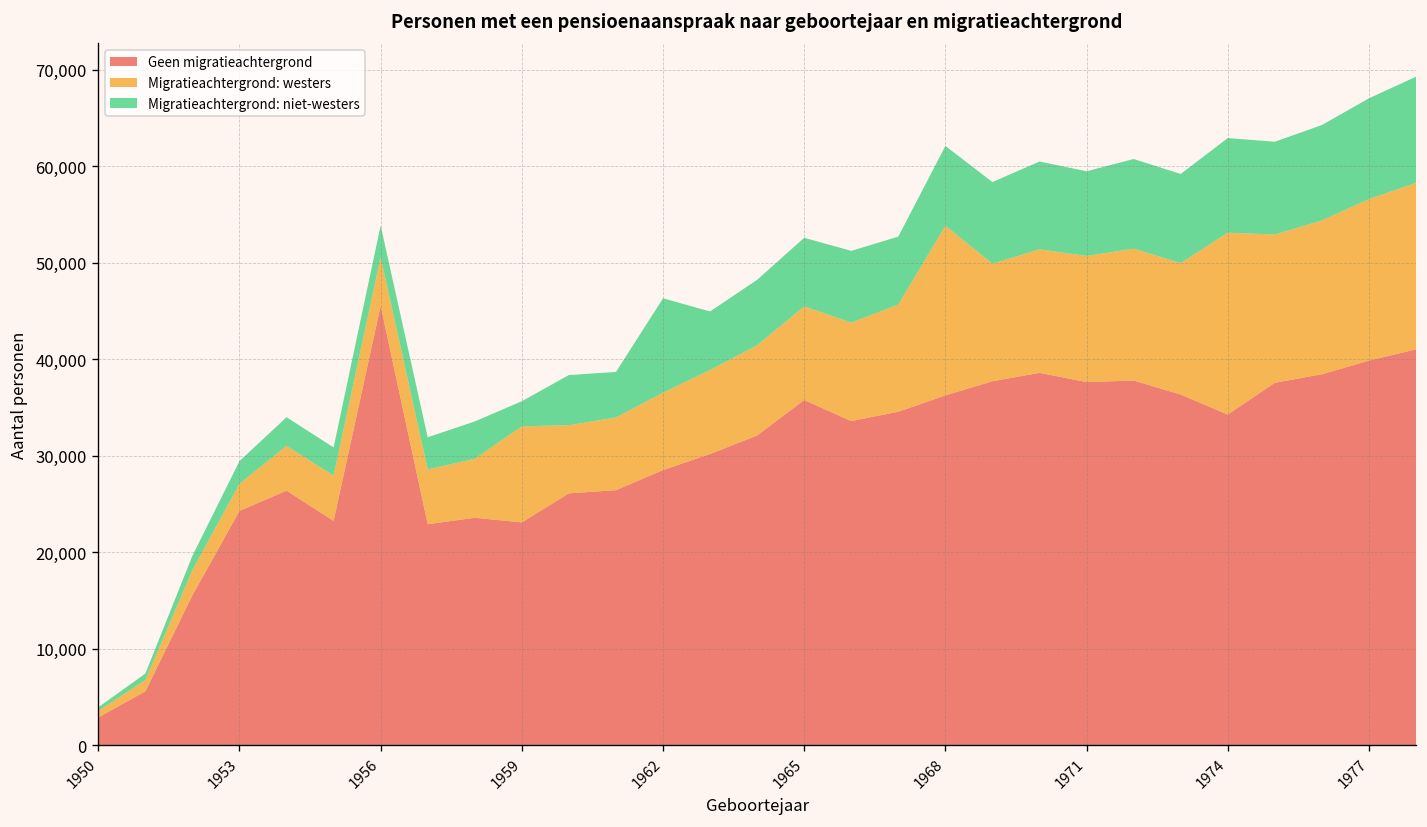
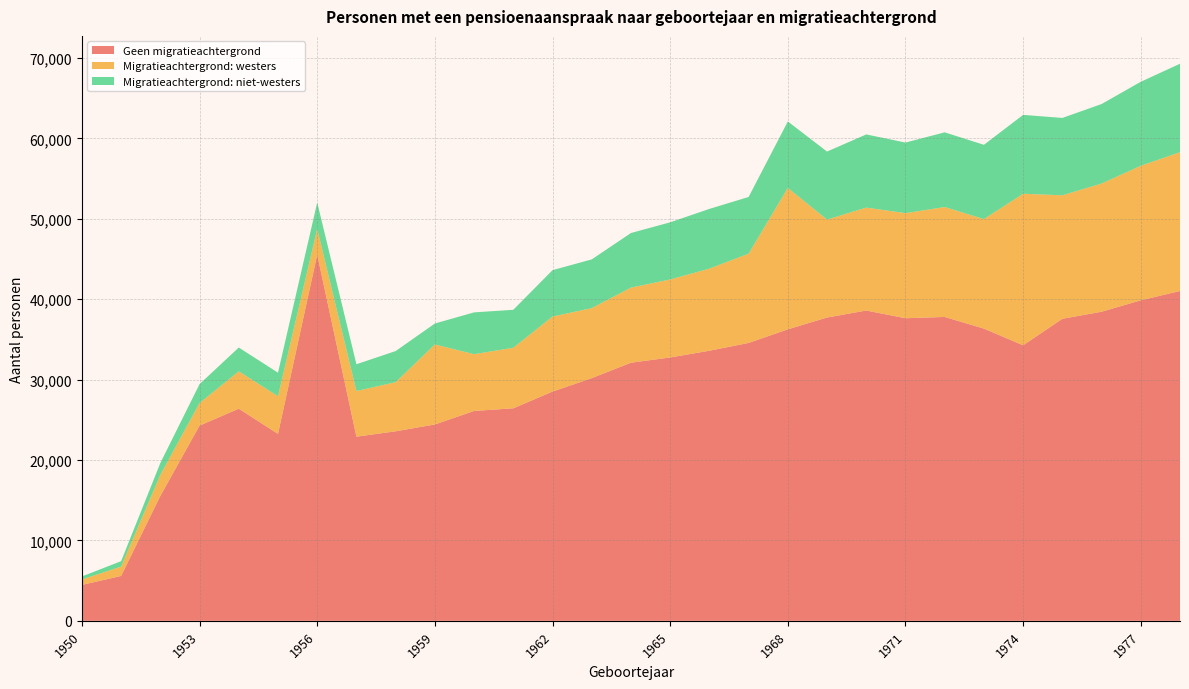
Geen migratieachtergrond, 1950: 3,000 -> 4,000
Migratieachtergrond: westers, 1956: 5,000 -> 3,000
Geen migratieachtergrond, 1959: 23,000 -> 24,000
Migratieachtergrond: westers, 1962: 8,000 -> 9,000
Migratieachtergrond: niet-westers, 1962: 10,000 -> 6,000
Geen migratieachtergrond, 1965: 36,000 -> 33,000
